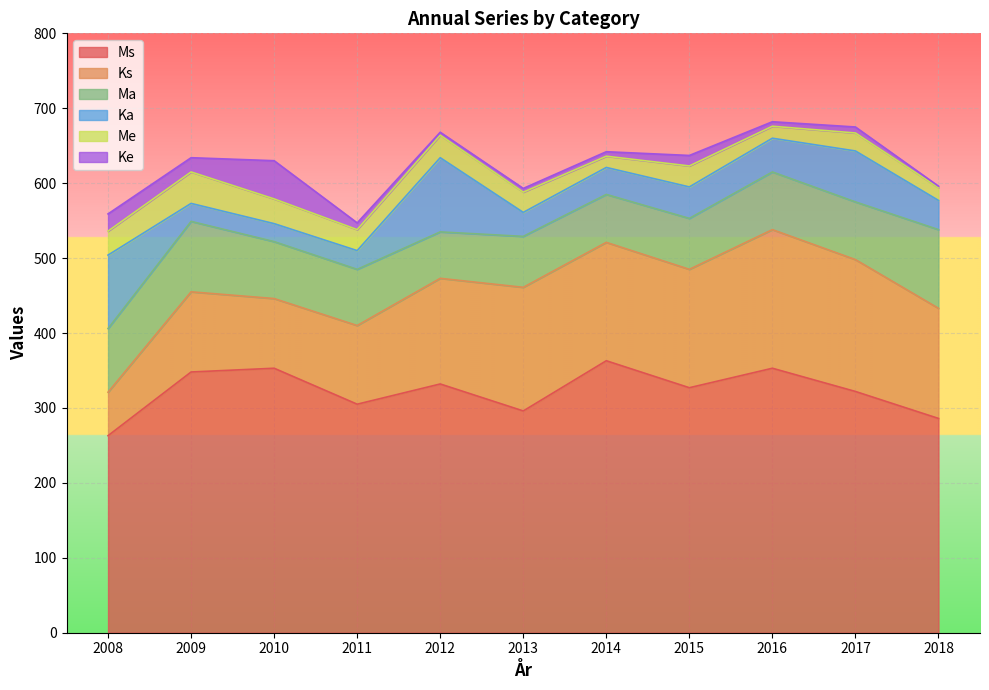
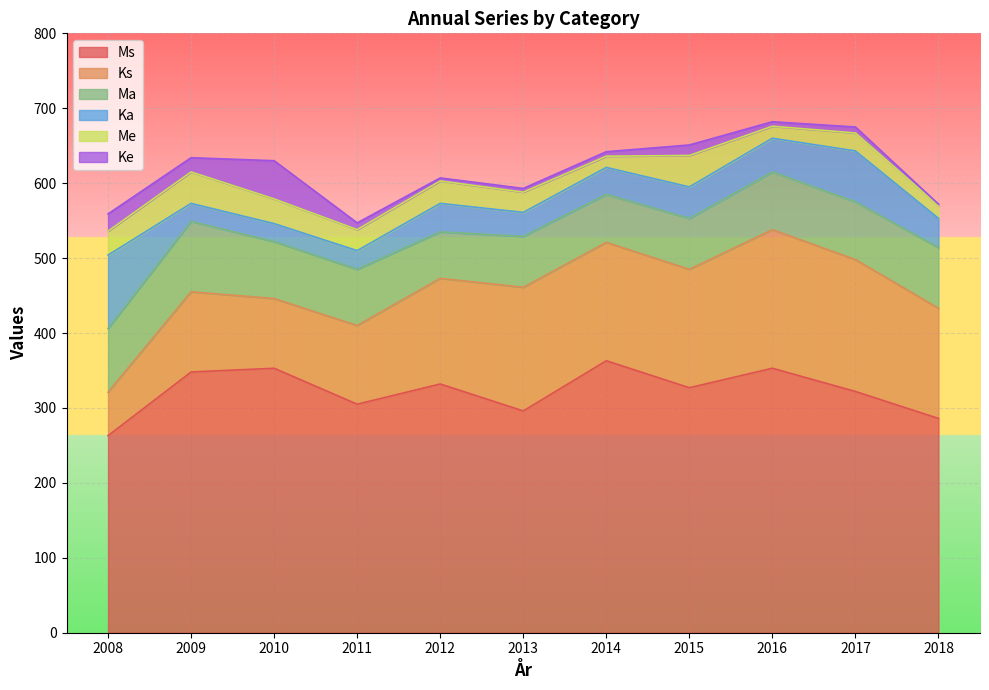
Ka, 2012: 100 -> 40
Me, 2015: 30 -> 40
Ma, 2018: 110 -> 80
